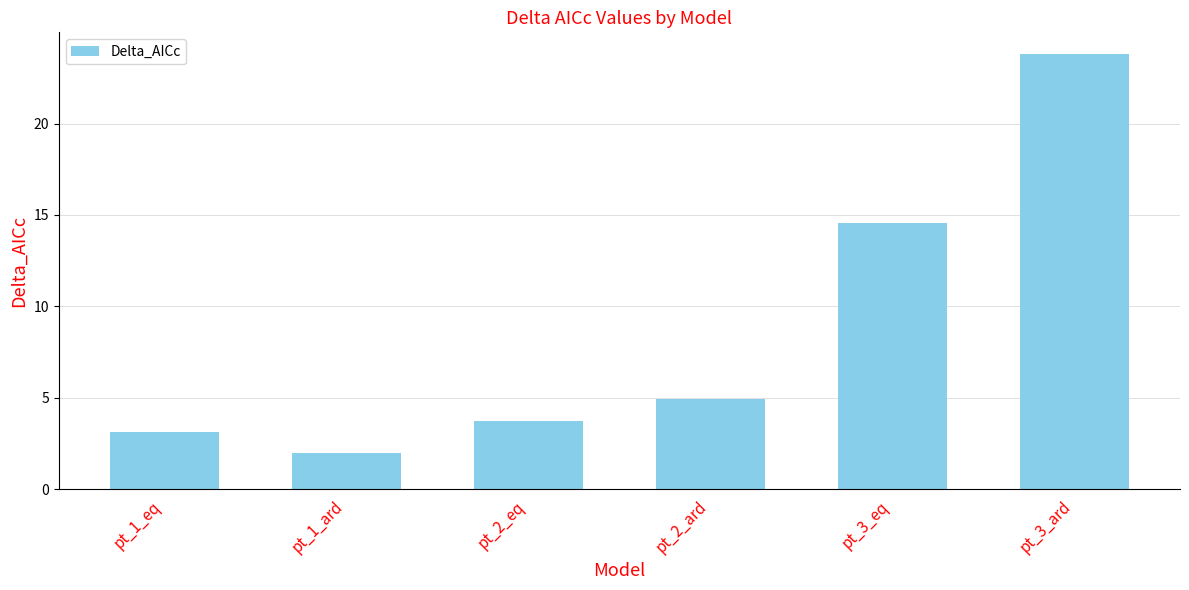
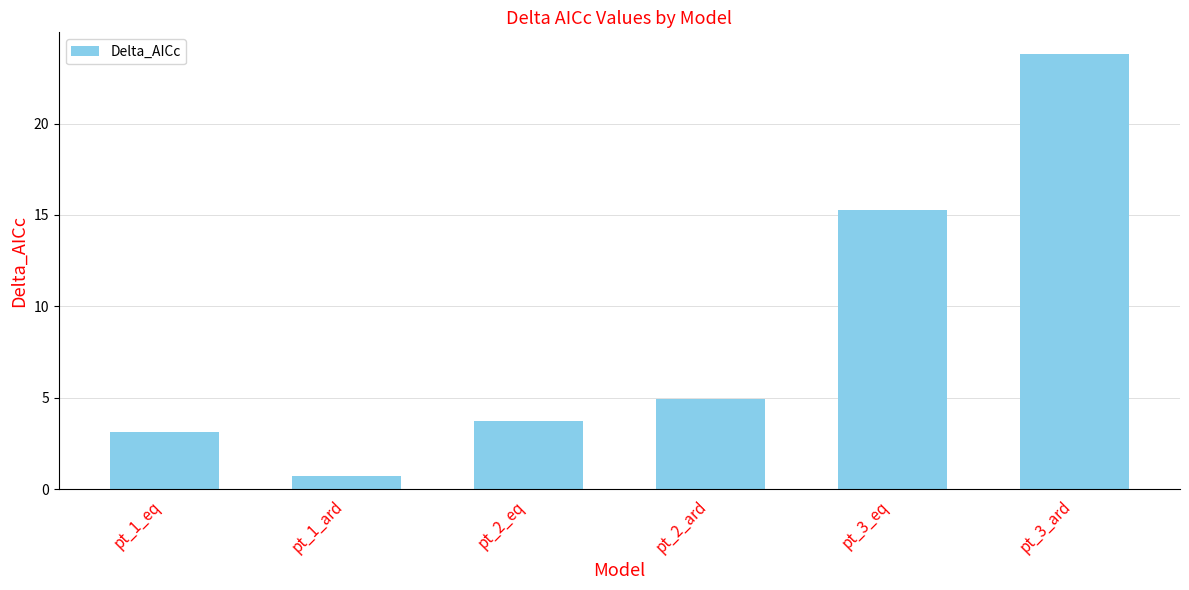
pt_1_ard: 1.9 -> 0.7
pt_3_eq: 14.5 -> 15.3
